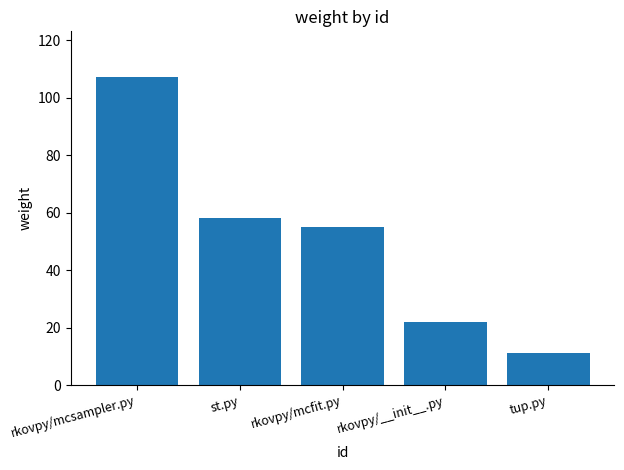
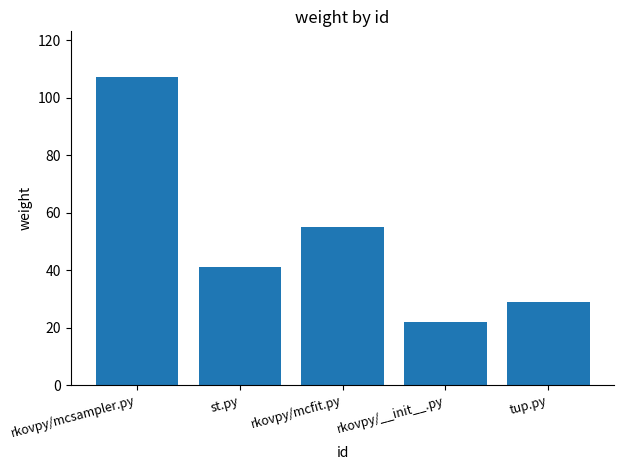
st.py: 58 -> 41
tup.py: 11 -> 29
